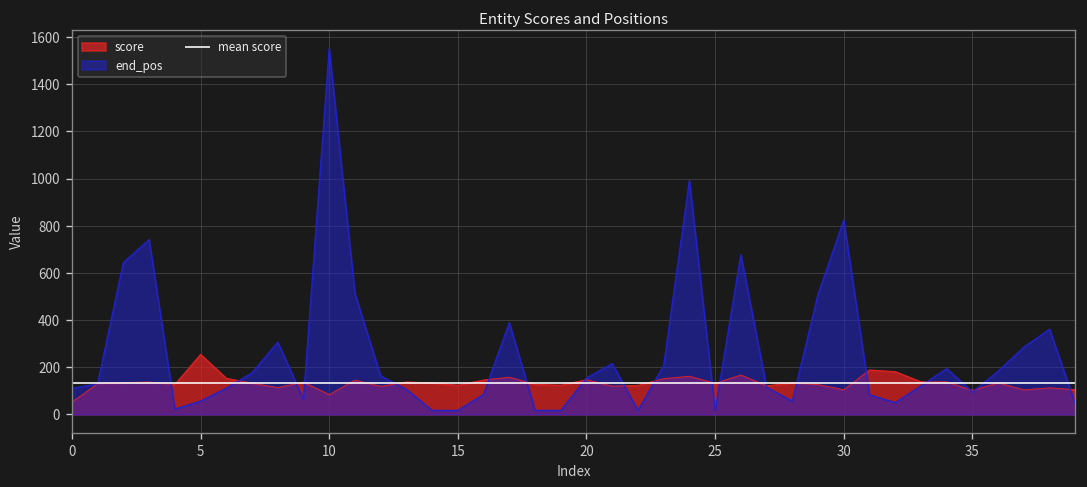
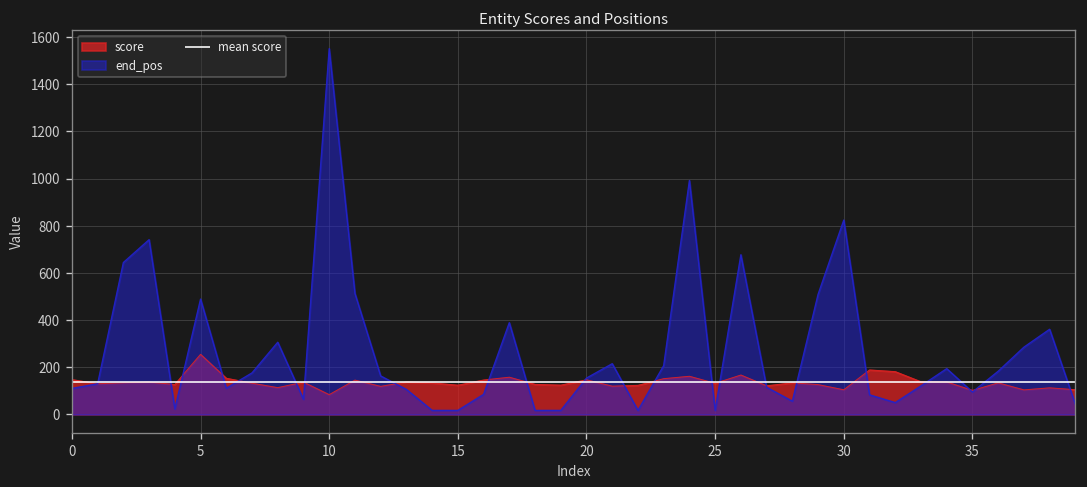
score, 0: 50 -> 150
end_pos, 5: 60 -> 490
